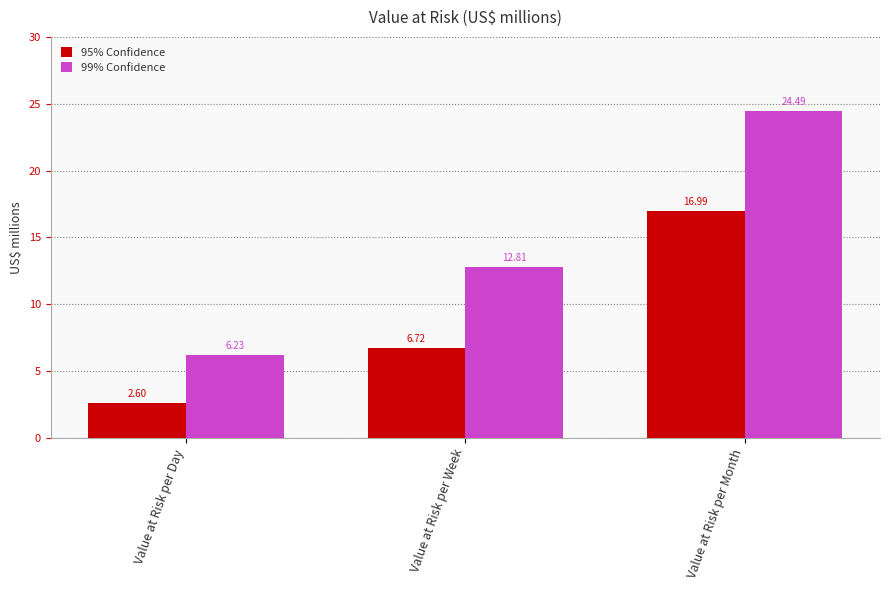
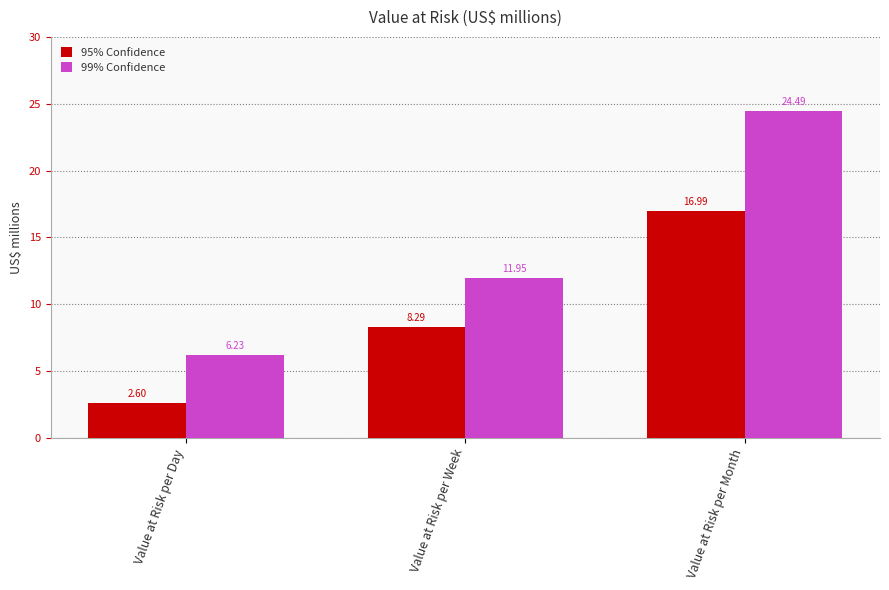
95% Confidence, Value at Risk per Week: 6.72 -> 8.29
99% Confidence, Value at Risk per Week: 12.81 -> 11.95
